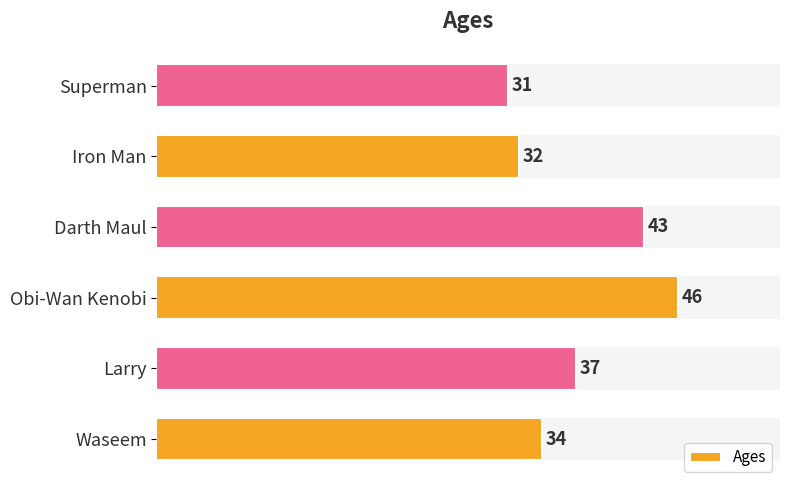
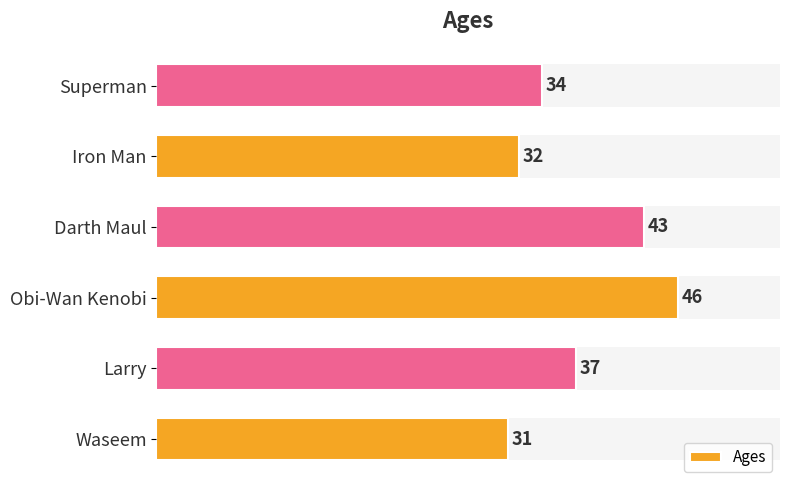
Superman: 31 -> 34
Waseem: 34 -> 31
